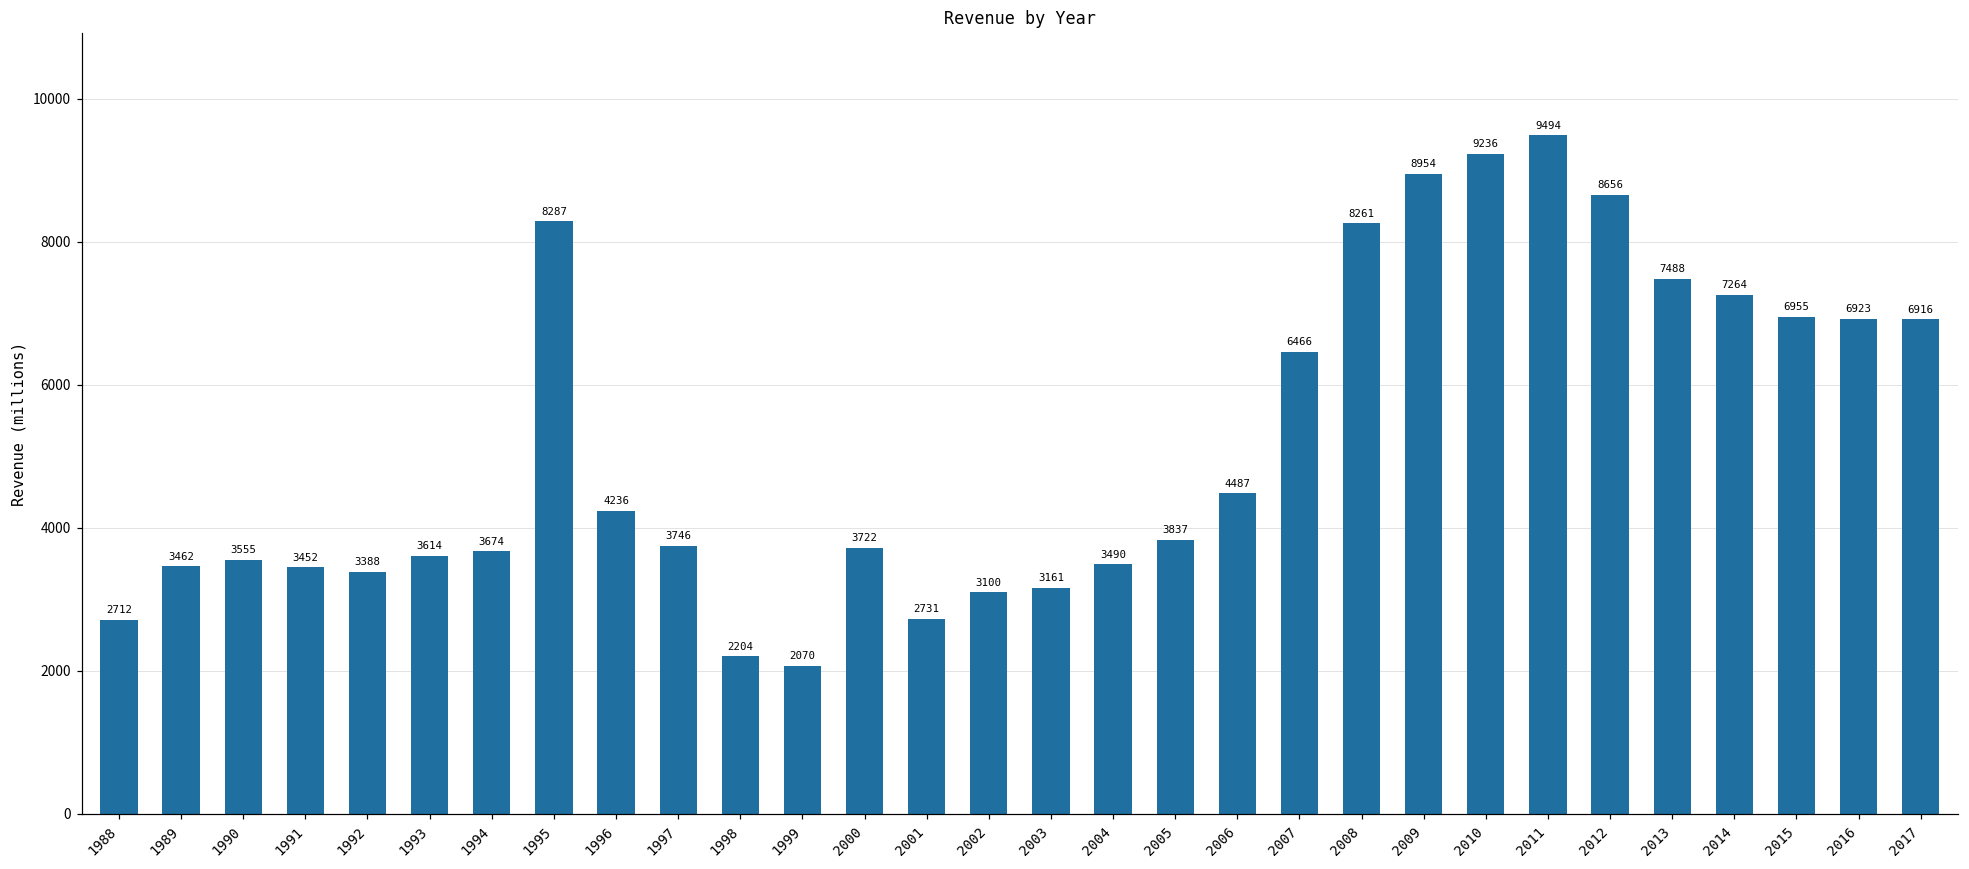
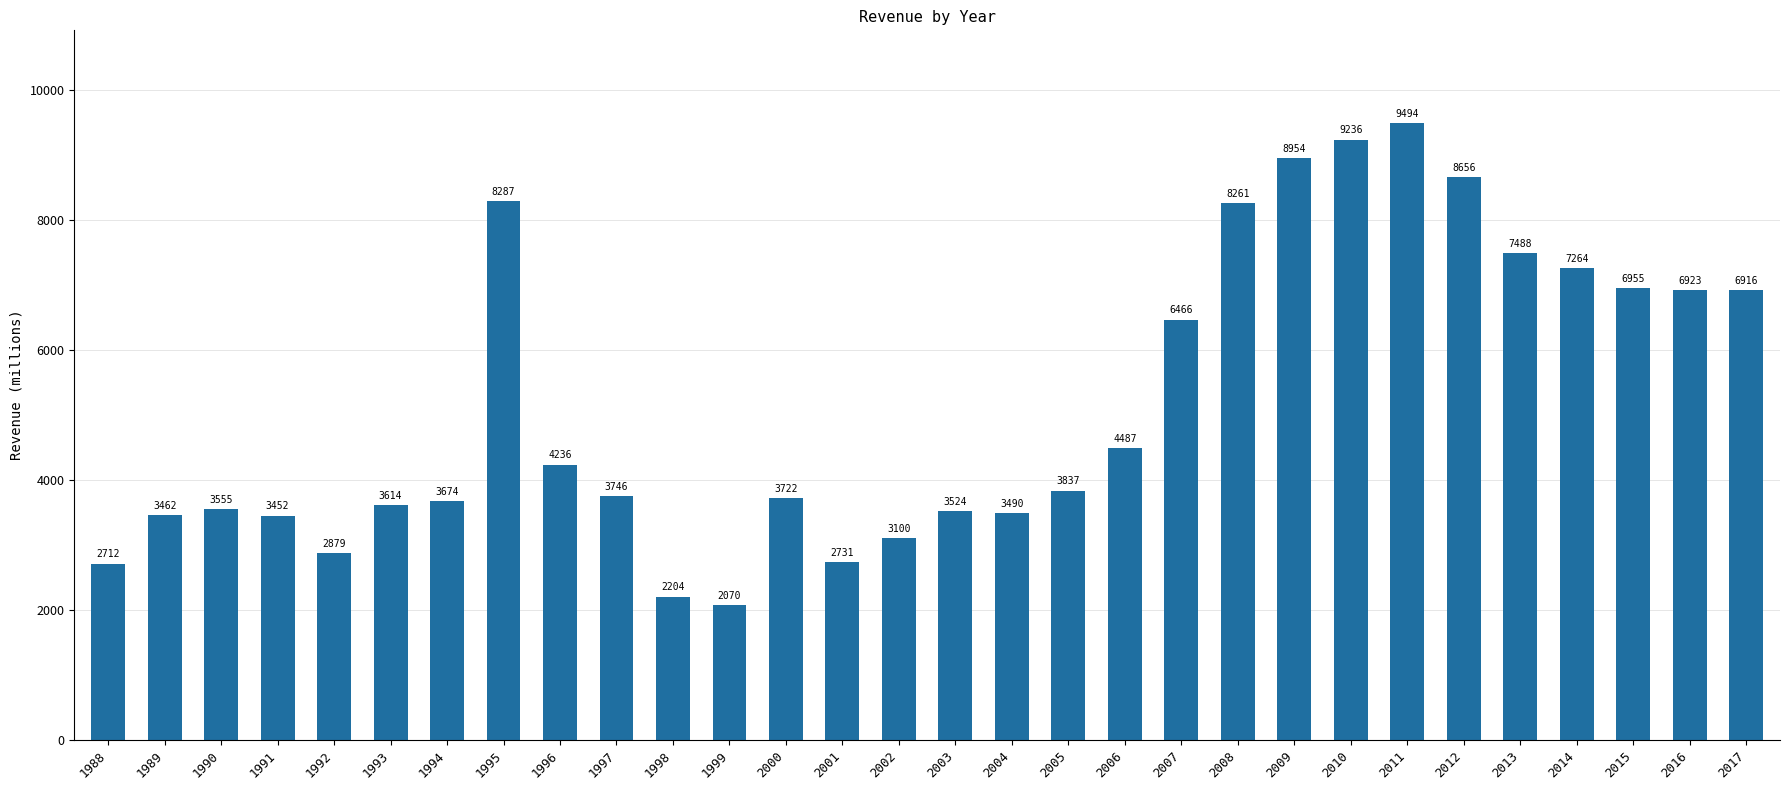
1992: 3388 -> 2879
2003: 3161 -> 3524
